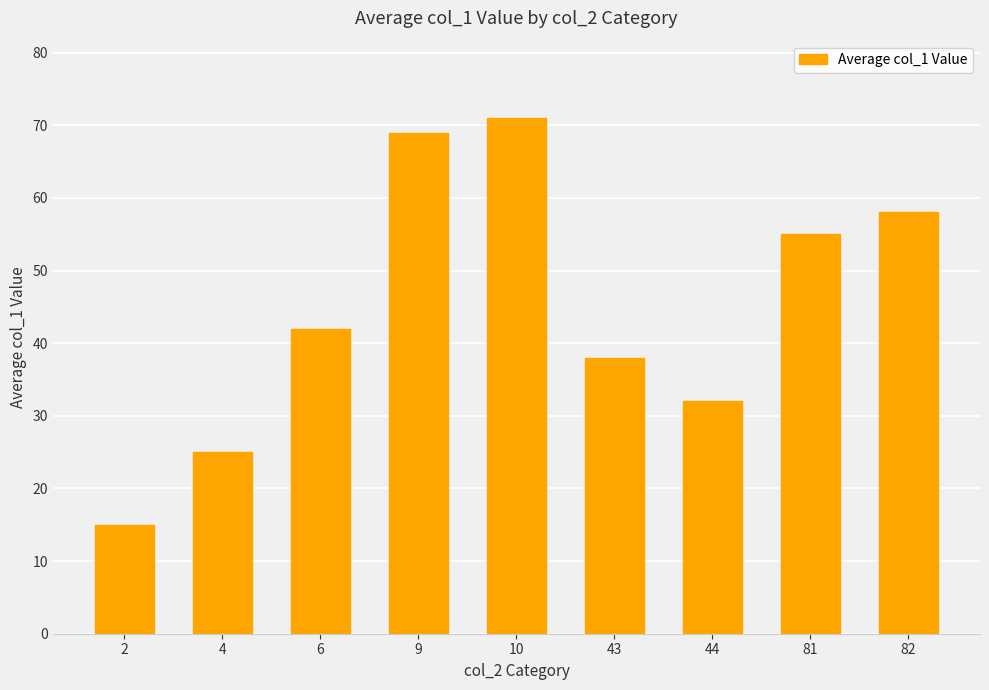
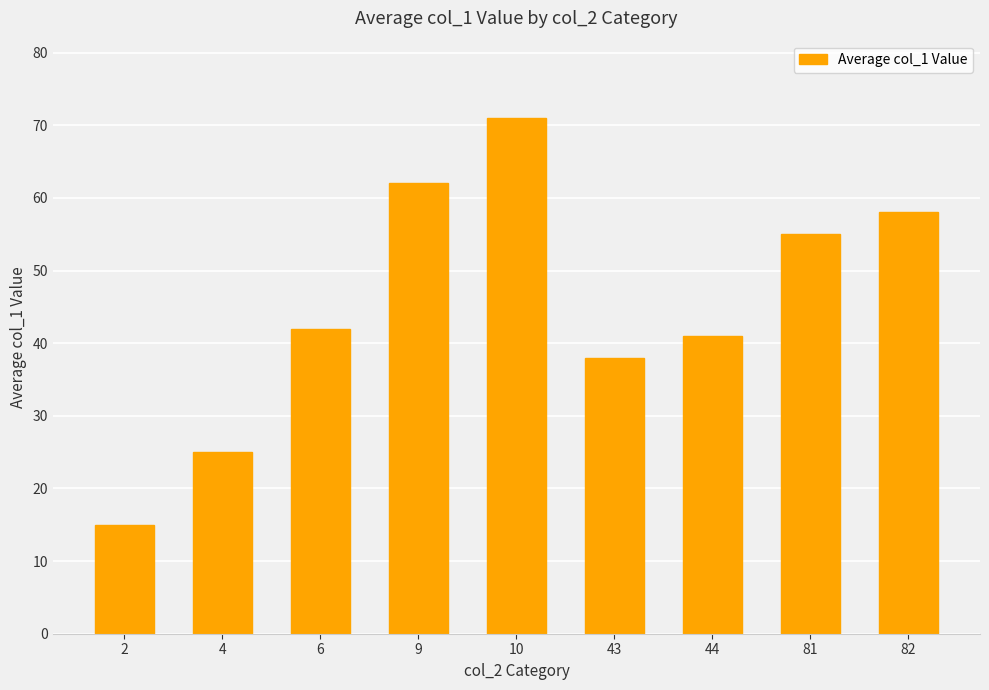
9: 69 -> 62
44: 32 -> 41
